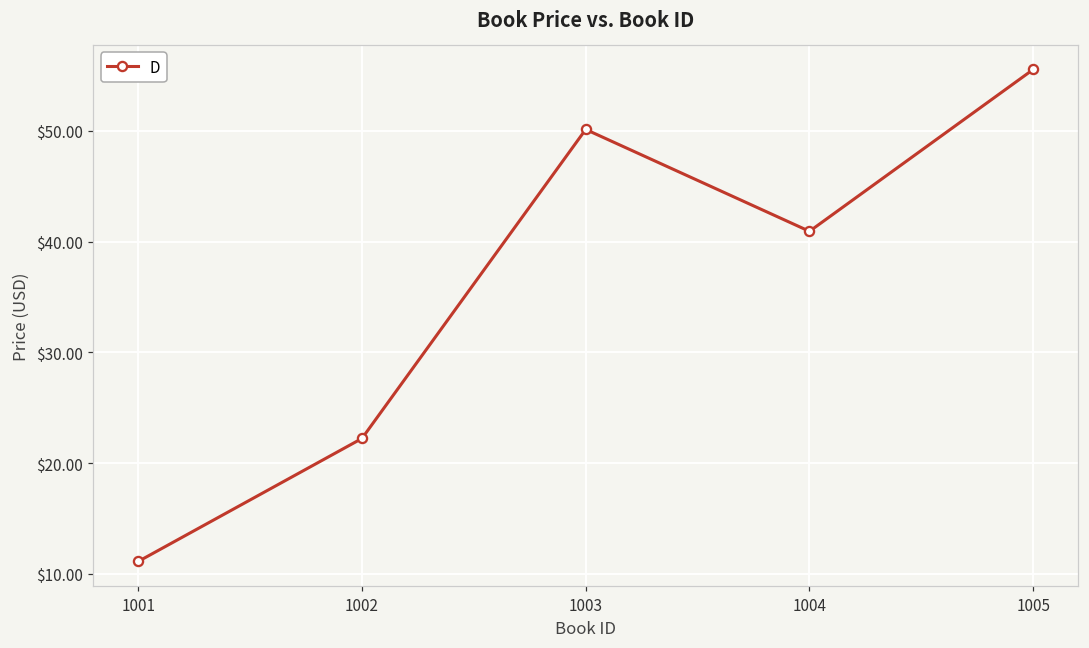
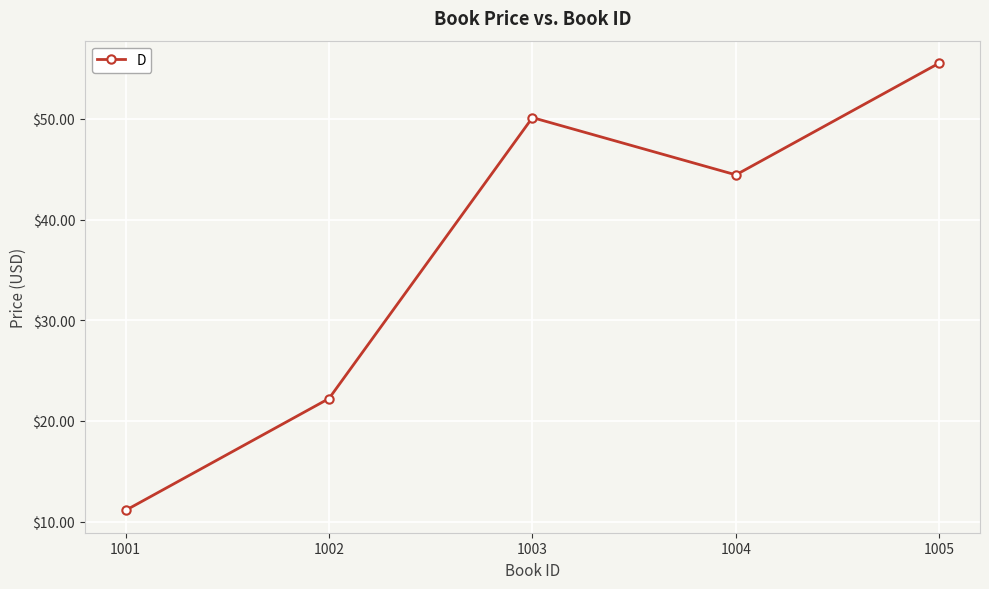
1004: $40.9 -> $44.4
